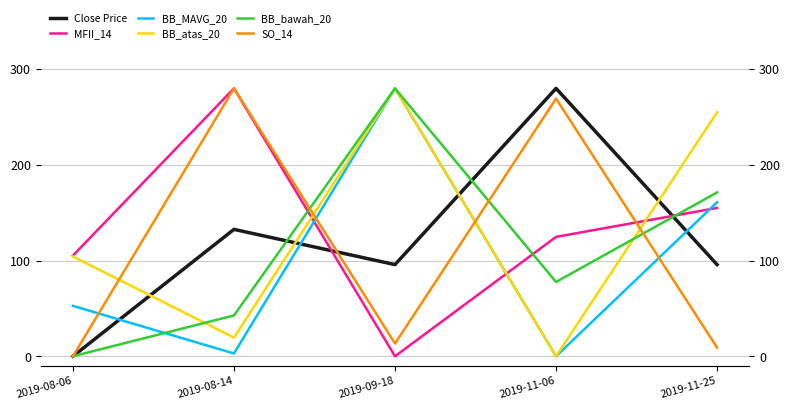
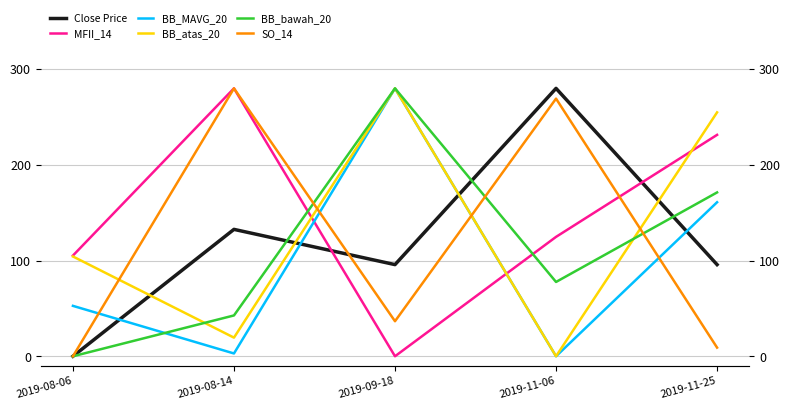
SO_14, 2019-09-18: 10 -> 40
MFII_14, 2019-11-25: 160 -> 230
